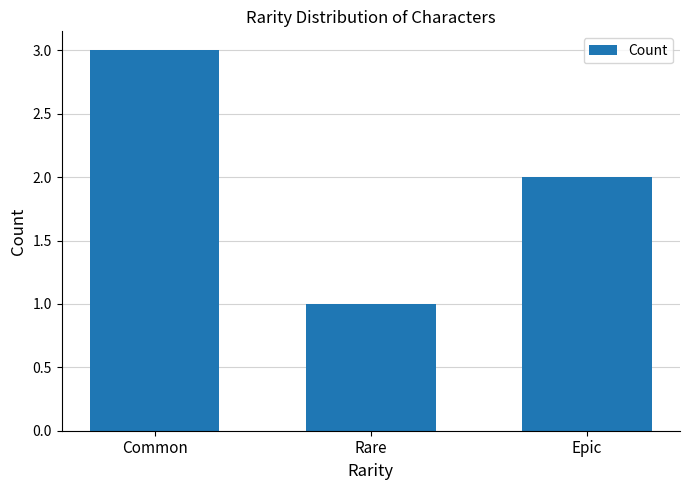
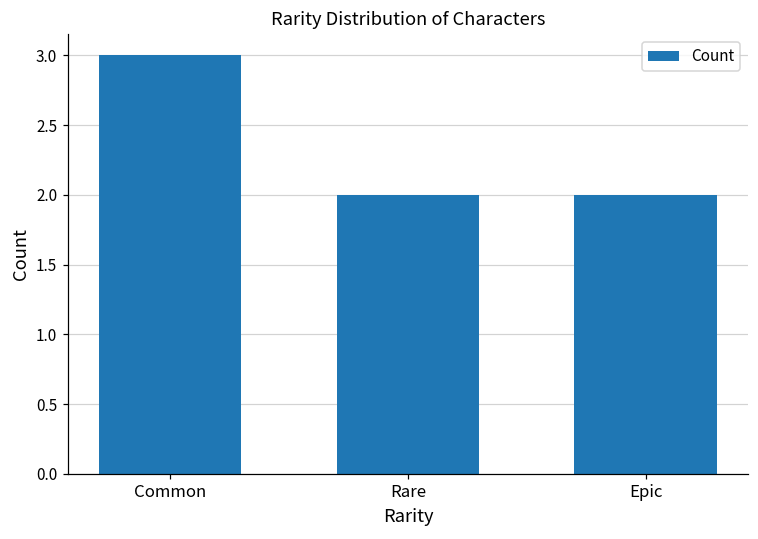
Rare: 1 -> 2
